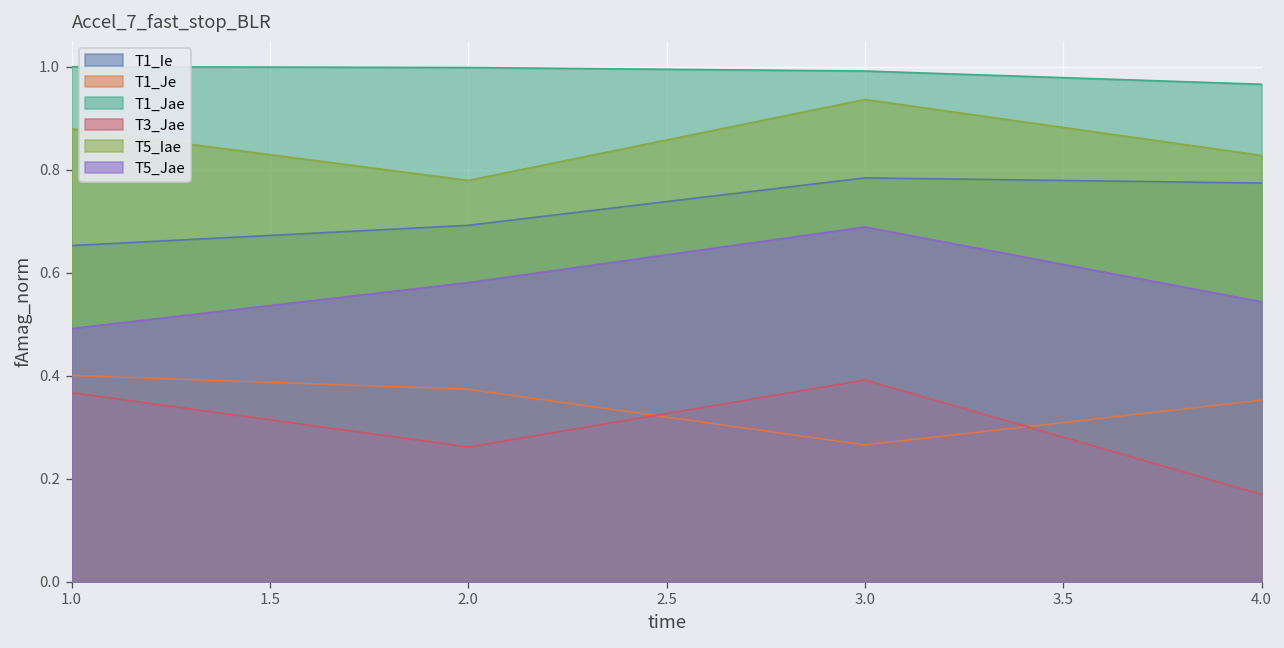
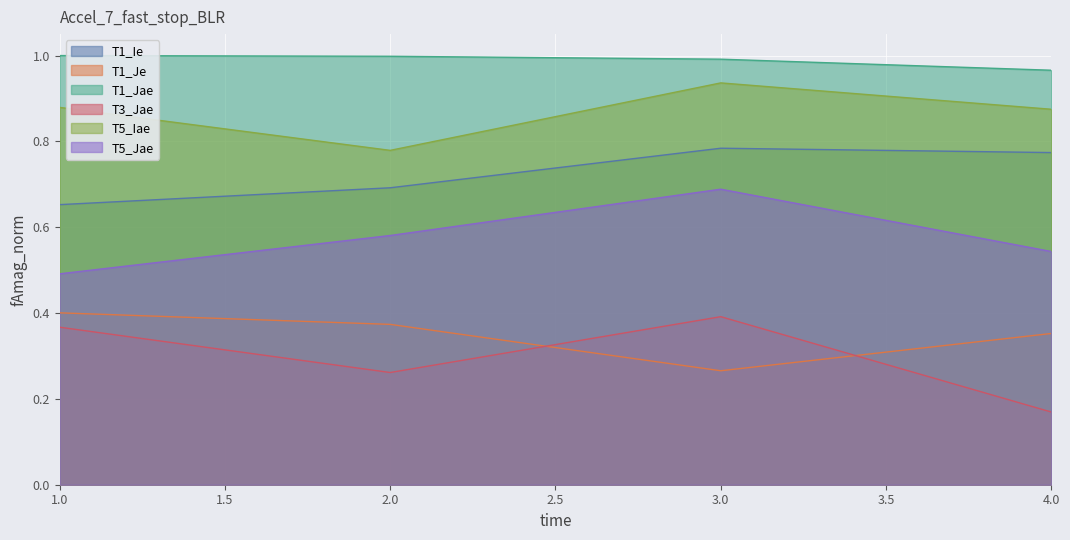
T5_Iae, 4.0: 0.83 -> 0.87
